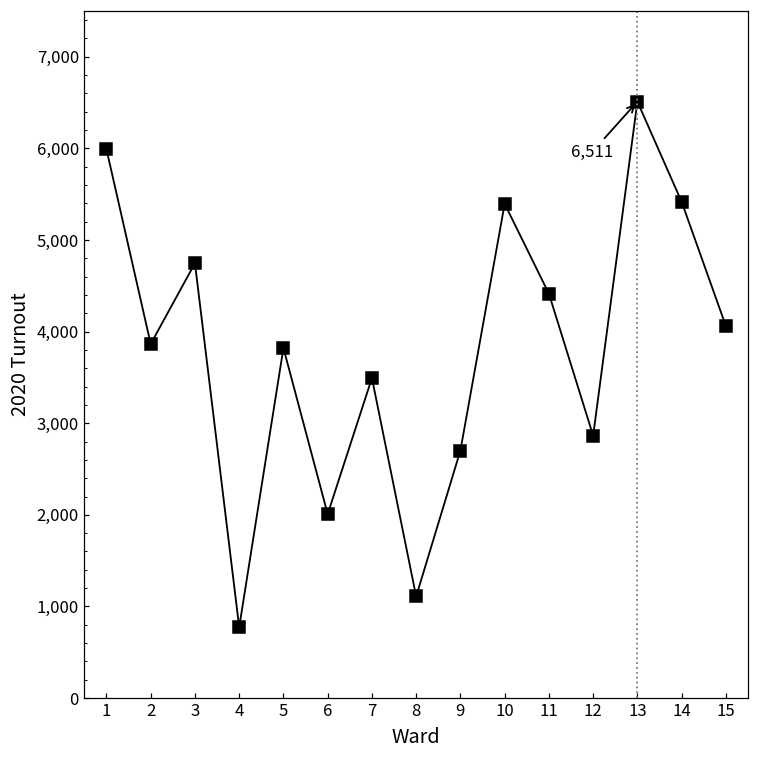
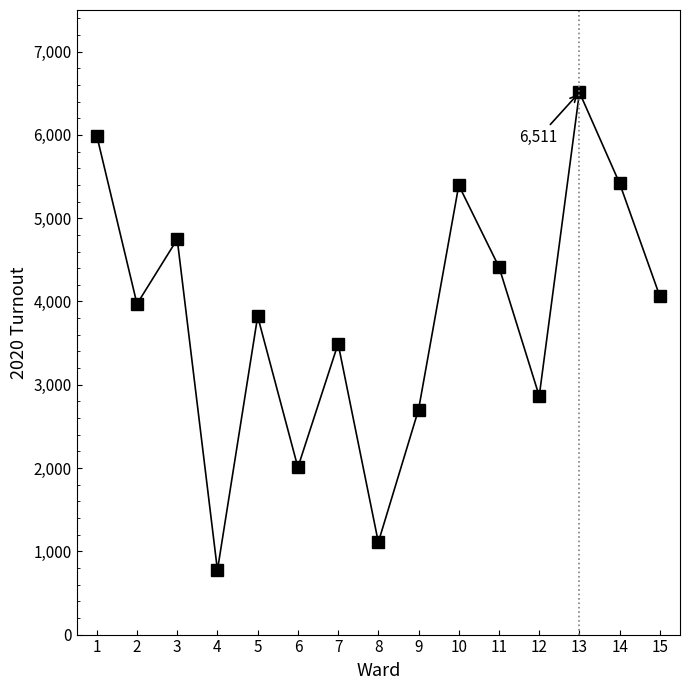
2: 3,900 -> 4,000
